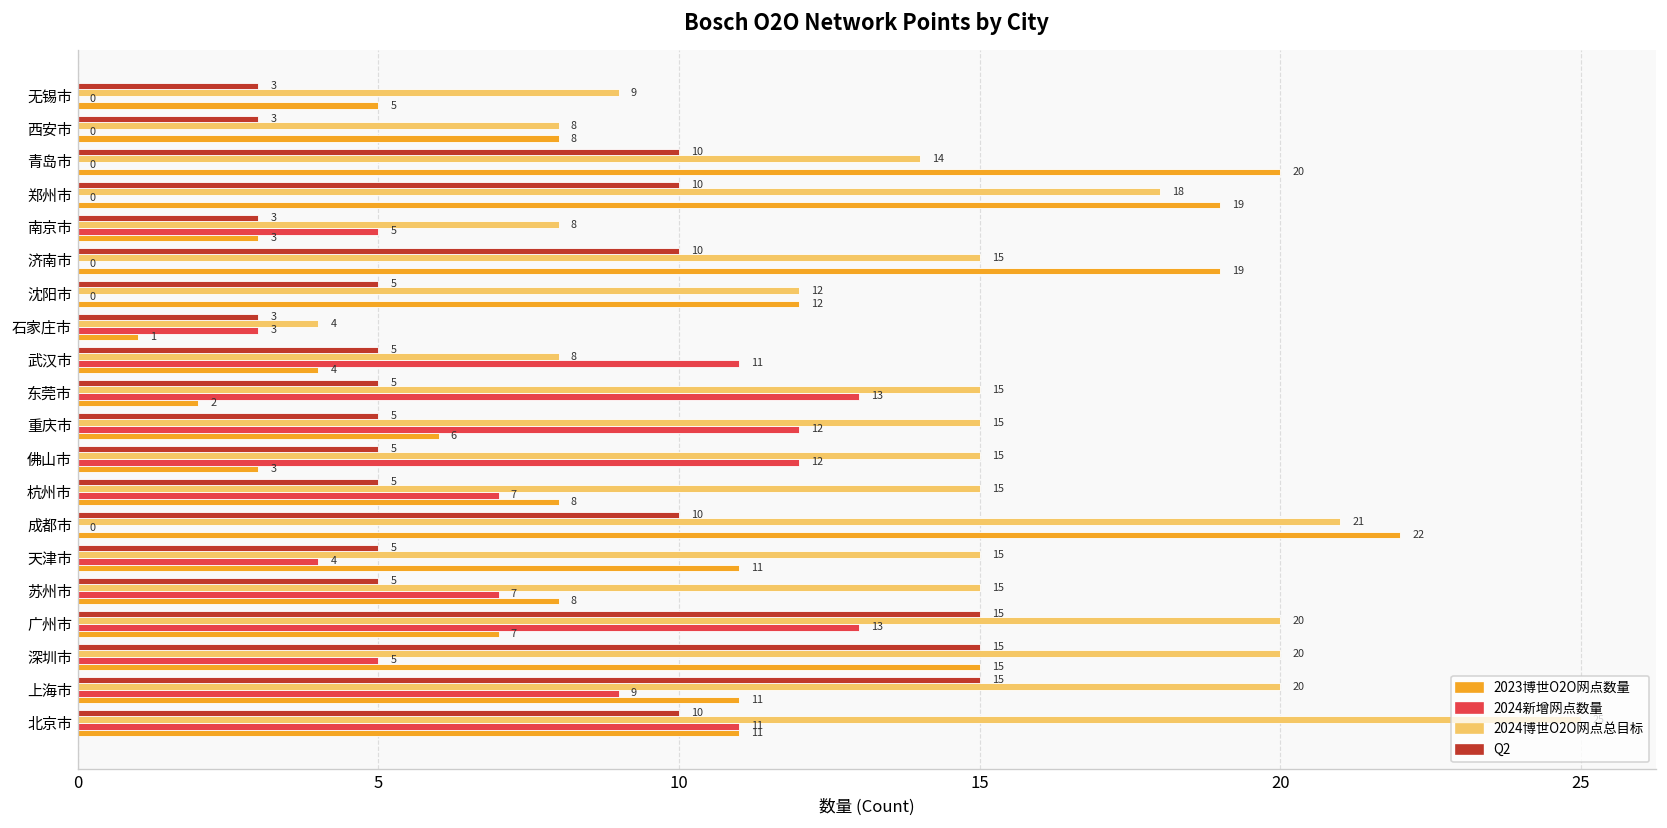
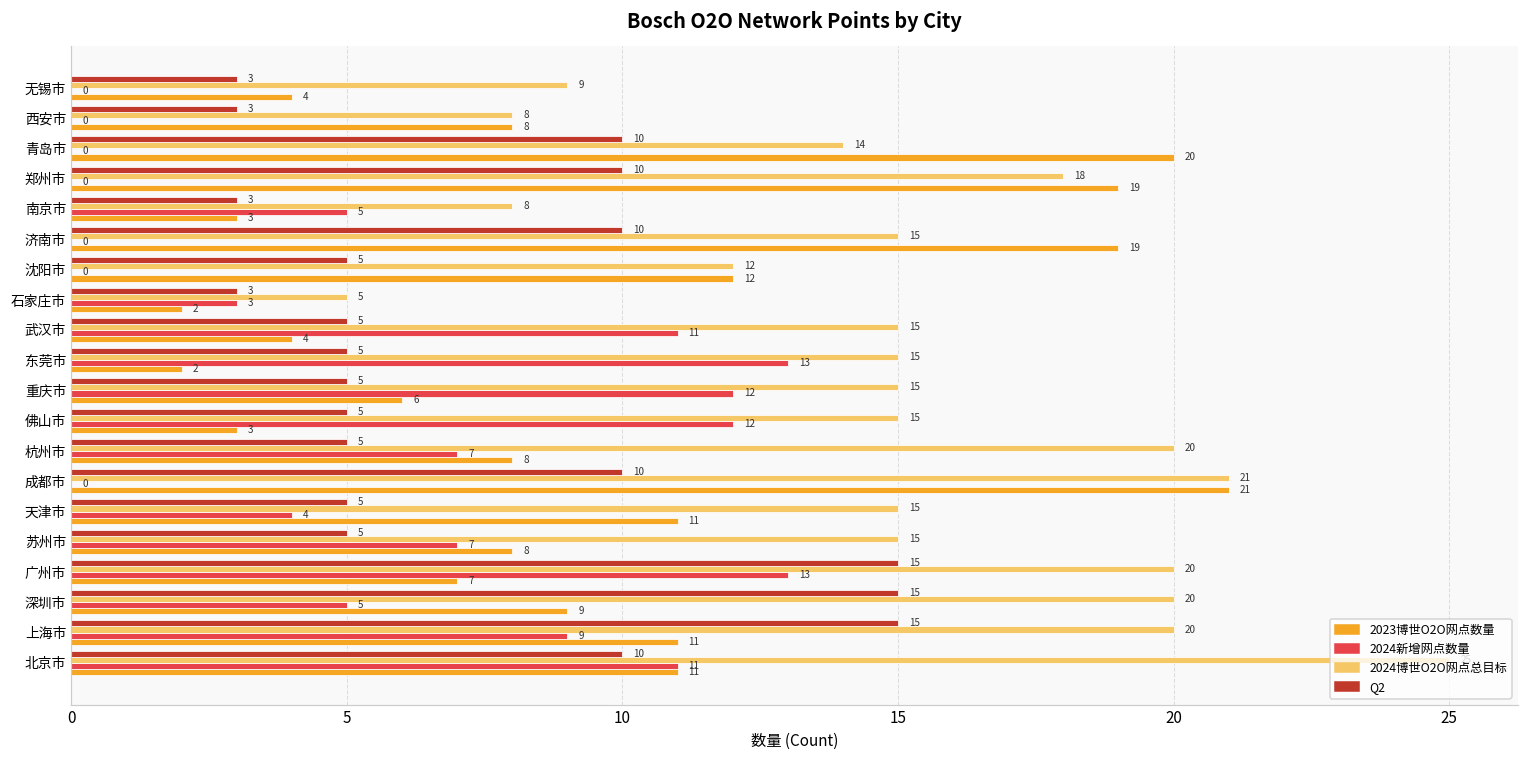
2023博世O2O网点数量, 无锡市: 5 -> 4
2024博世O2O网点总目标, 石家庄市: 4 -> 5
2023博世O2O网点数量, 石家庄市: 1 -> 2
2024博世O2O网点总目标, 武汉市: 8 -> 15
2024博世O2O网点总目标, 杭州市: 15 -> 20
2023博世O2O网点数量, 成都市: 22 -> 21
2023博世O2O网点数量, 深圳市: 15 -> 9
